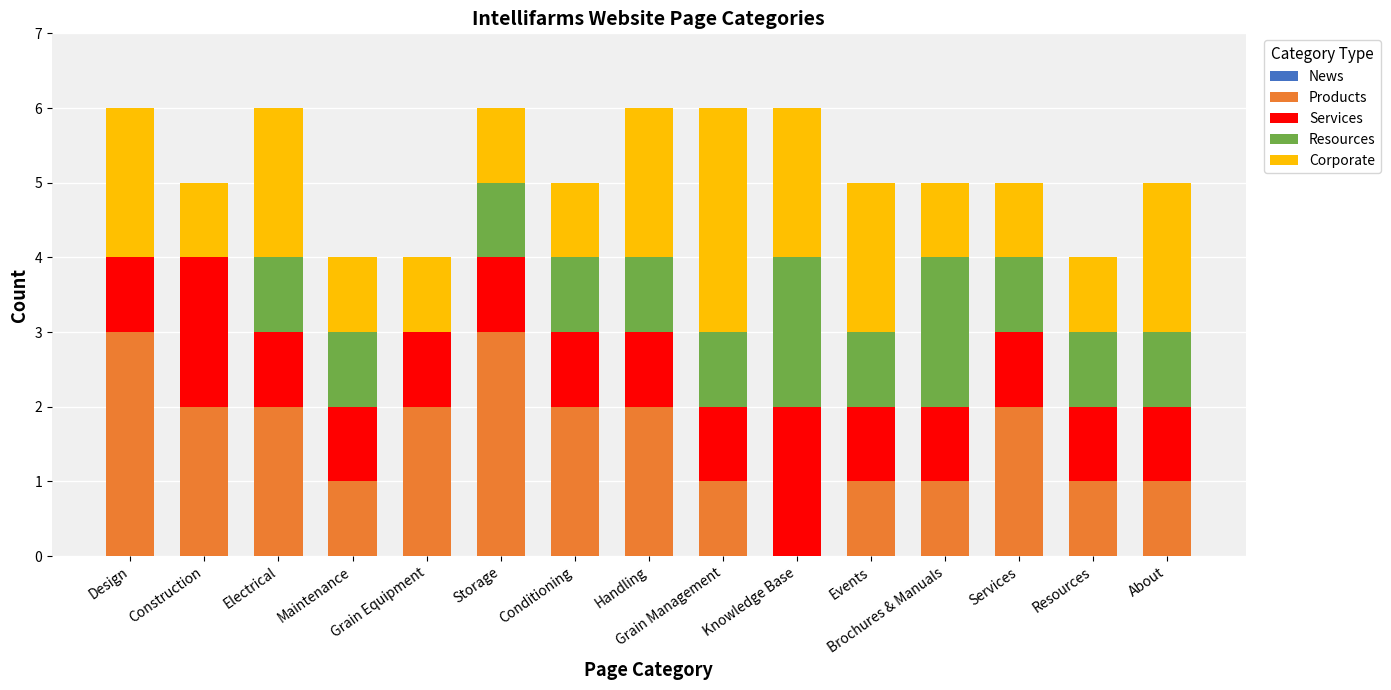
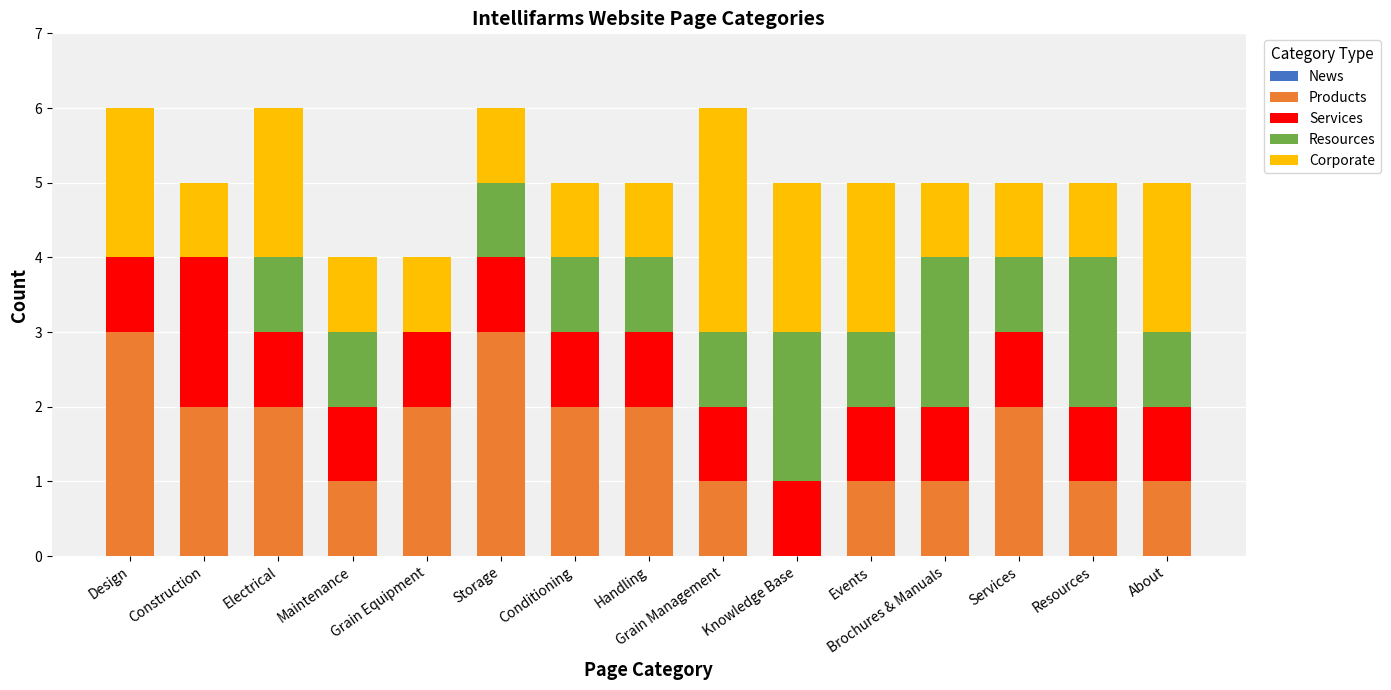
Corporate, Handling: 2 -> 1
Services, Knowledge Base: 2 -> 1
Resources, Resources: 1 -> 2
